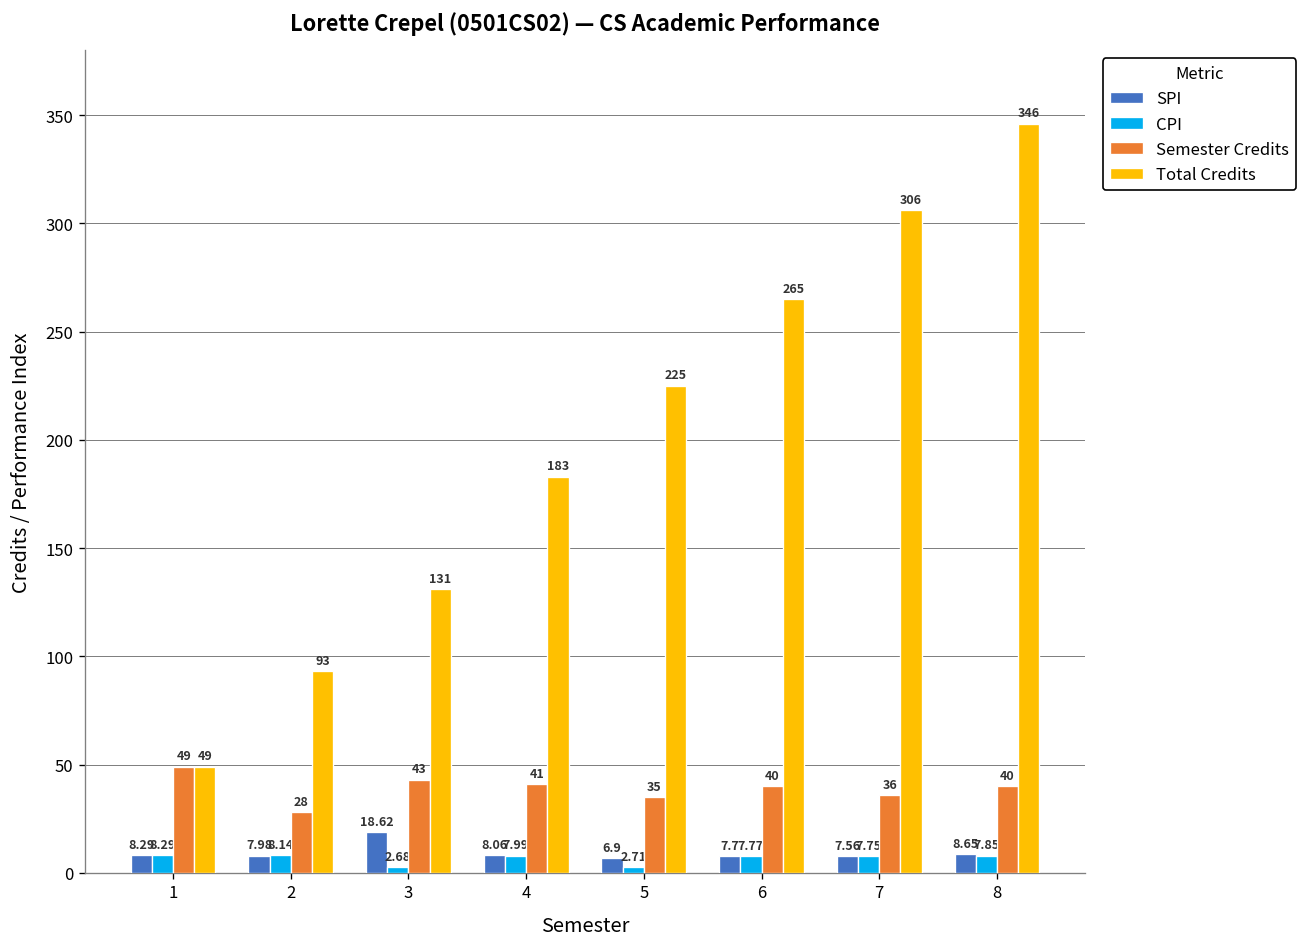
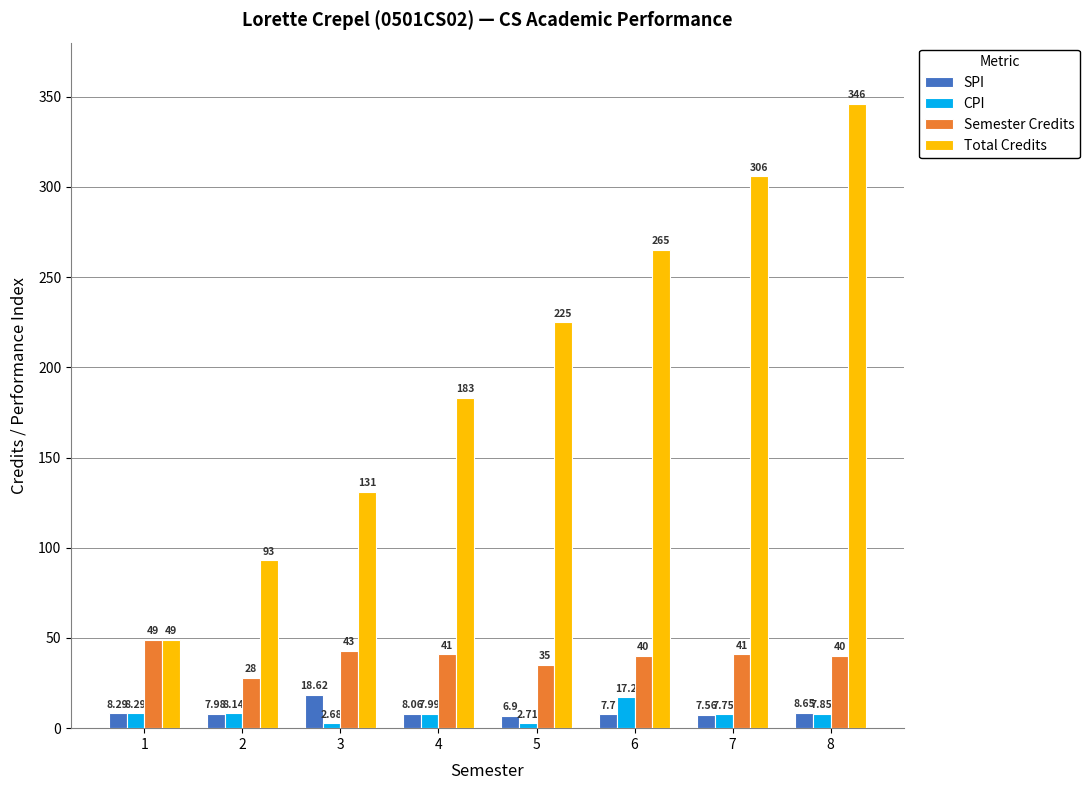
CPI, 6: 7.77 -> 17.2
Semester Credits, 7: 36 -> 41
